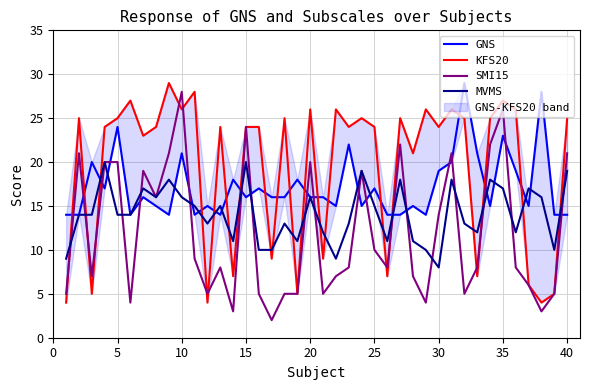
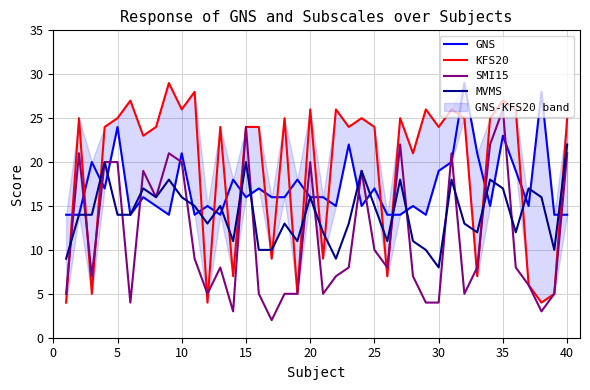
SMI15, 10: 28 -> 20
SMI15, 30: 14 -> 4
MVMS, 40: 19 -> 22
